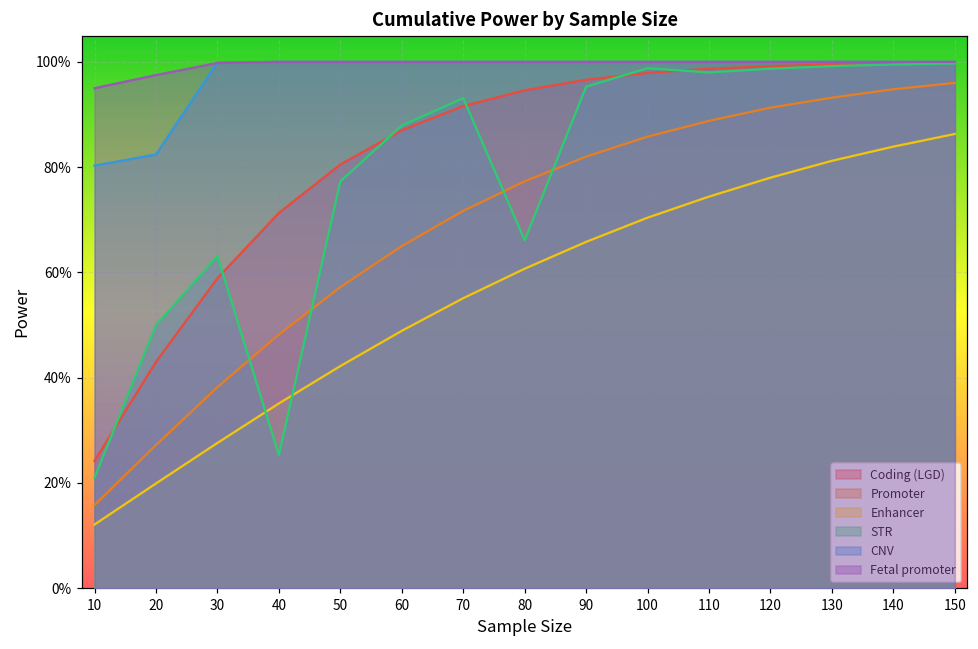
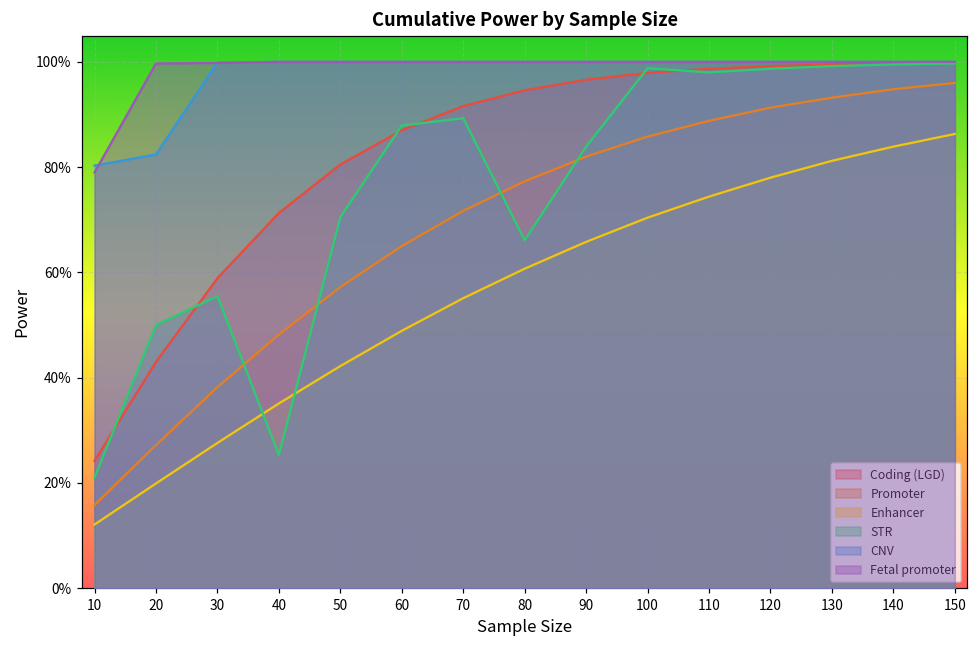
Fetal promoter, 10: 95% -> 79%
Fetal promoter, 20: 98% -> 100%
STR, 30: 63% -> 56%
STR, 50: 77% -> 71%
STR, 70: 93% -> 89%
STR, 90: 95% -> 84%
